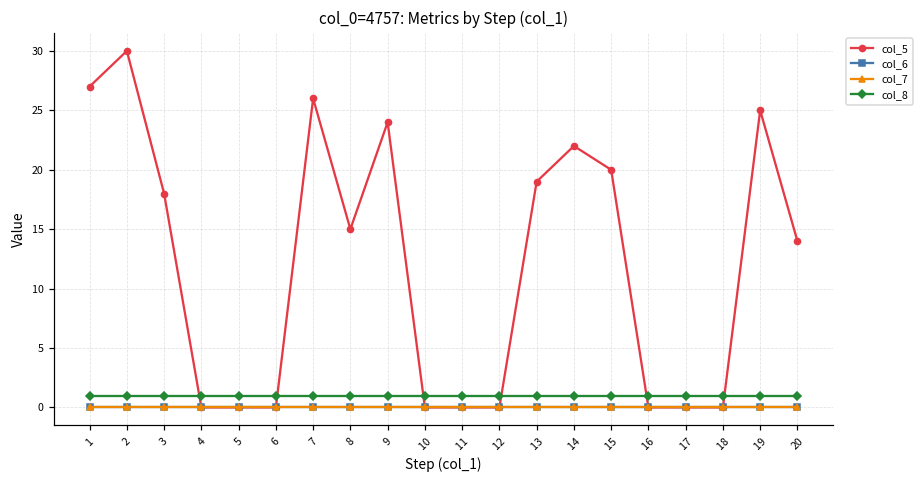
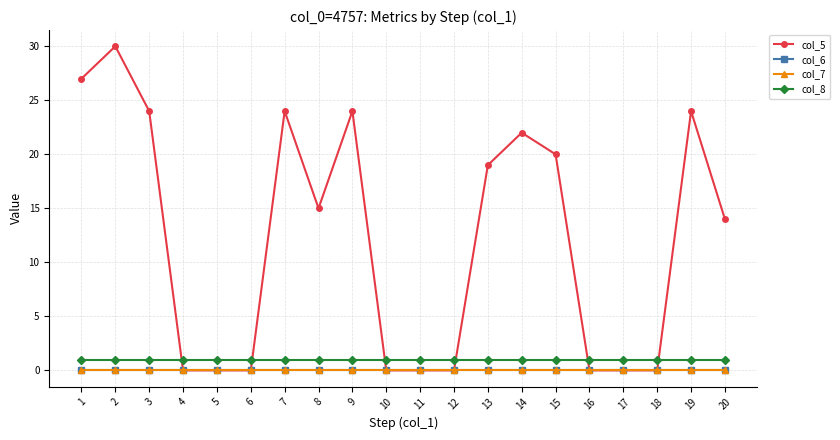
col_5, 3: 18 -> 24
col_5, 7: 26 -> 24
col_5, 19: 25 -> 24
